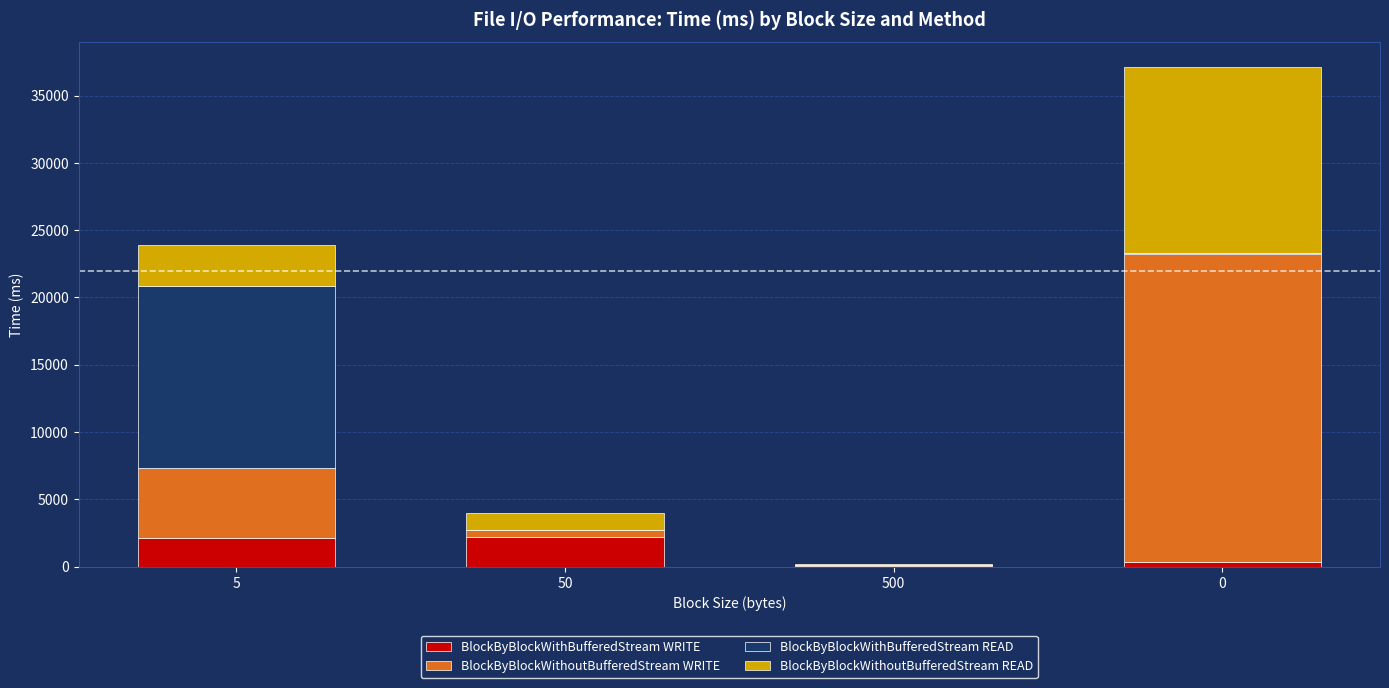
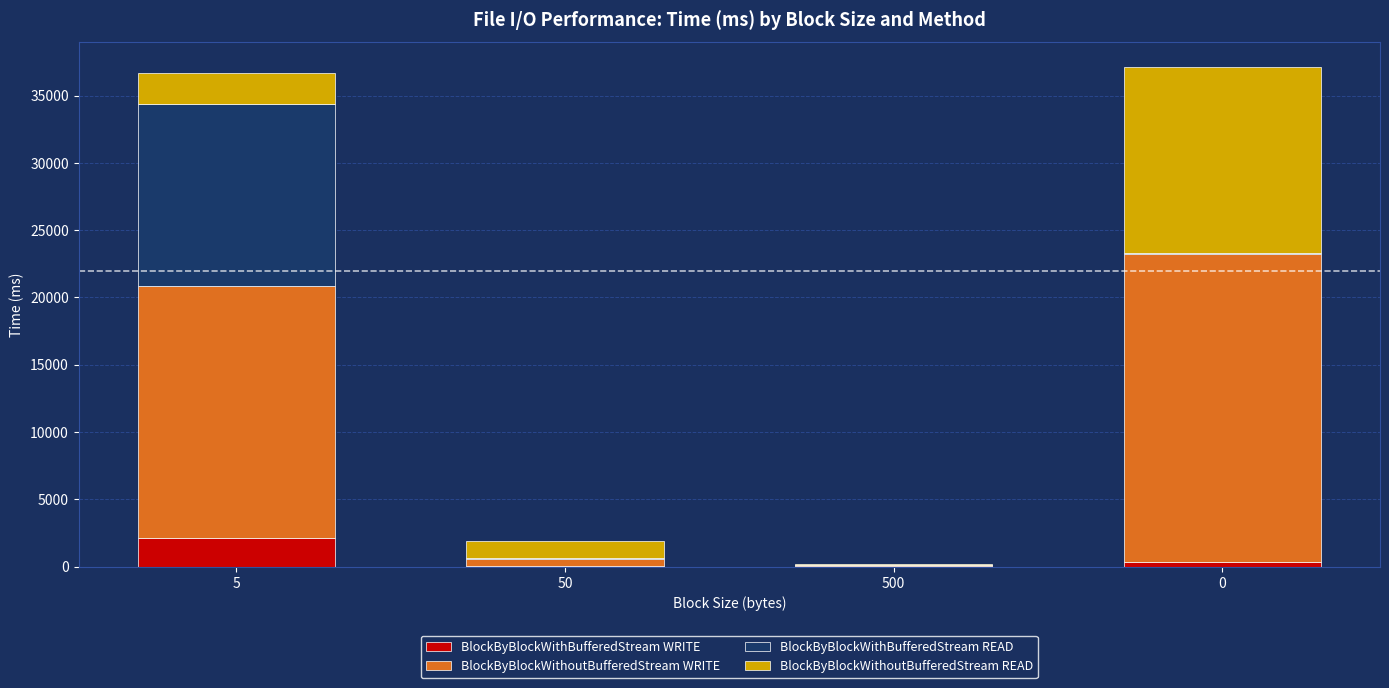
BlockByBlockWithoutBufferedStream WRITE, 5: 5200 -> 18700
BlockByBlockWithoutBufferedStream READ, 5: 3000 -> 2300
BlockByBlockWithBufferedStream WRITE, 50: 2200 -> 0
